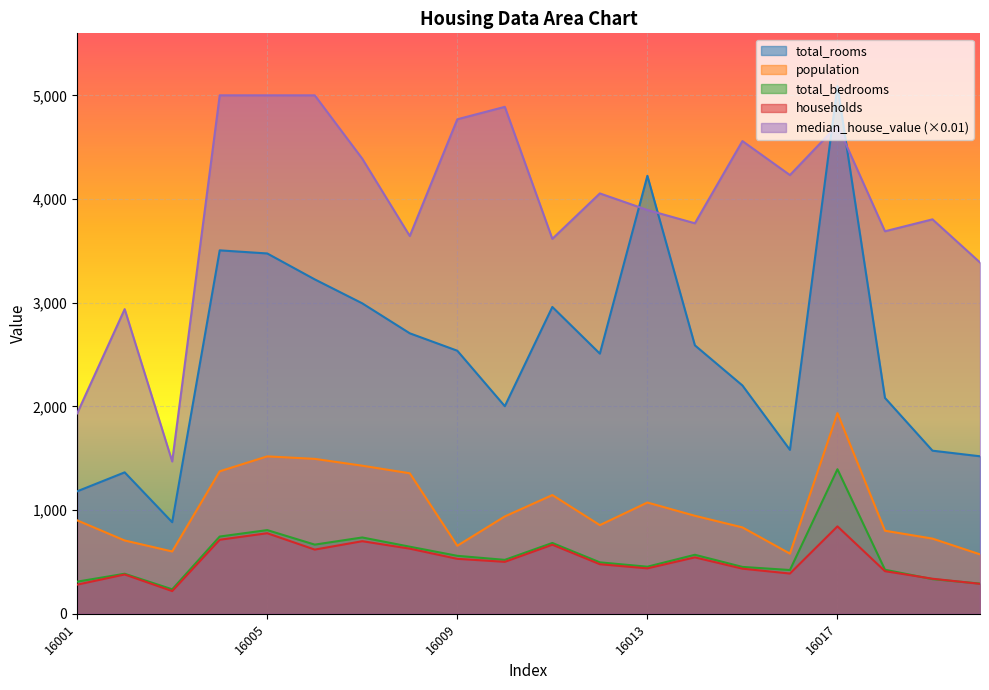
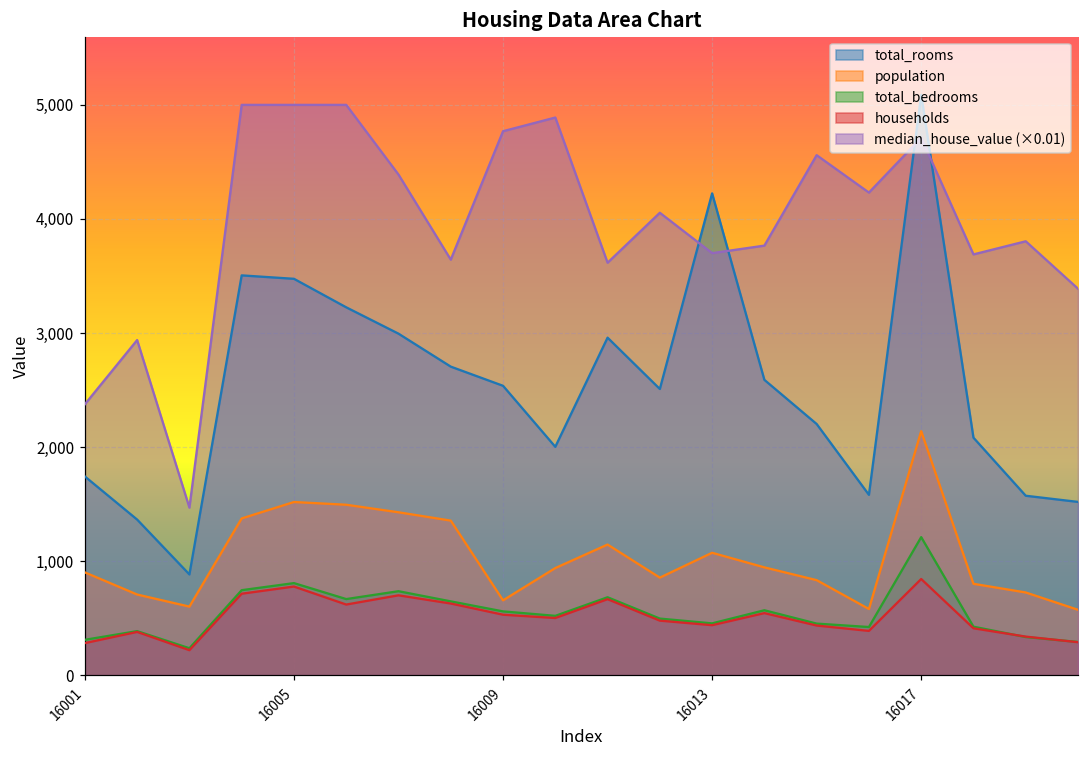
total_rooms, 16001: 1,180 -> 1,740
median_house_value (×0.01), 16001: 1,930 -> 2,380
median_house_value (×0.01), 16013: 3,890 -> 3,700
population, 16017: 1,940 -> 2,140
total_bedrooms, 16017: 1,390 -> 1,210
